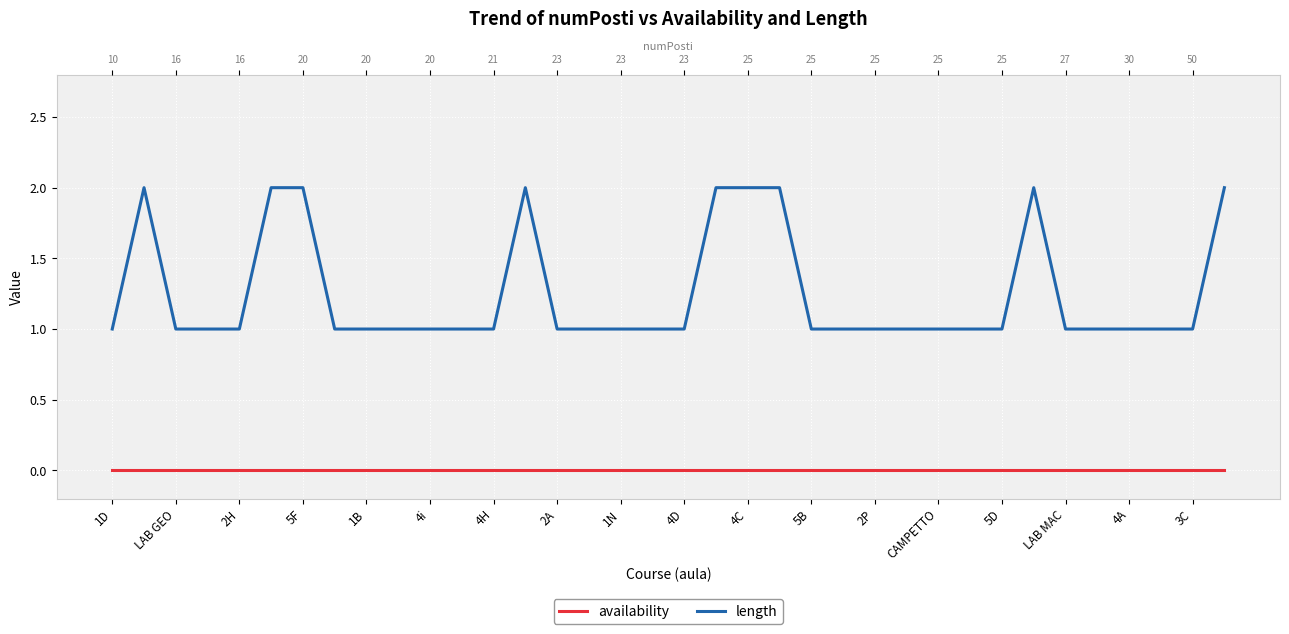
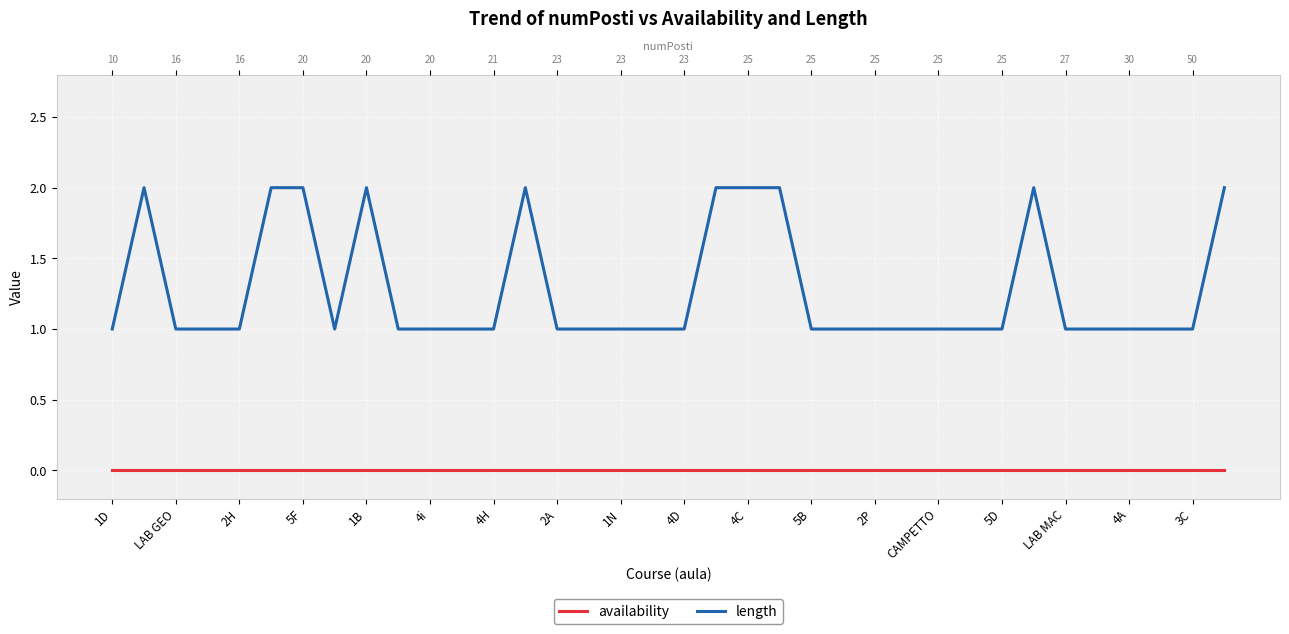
length, 1B: 1 -> 2
